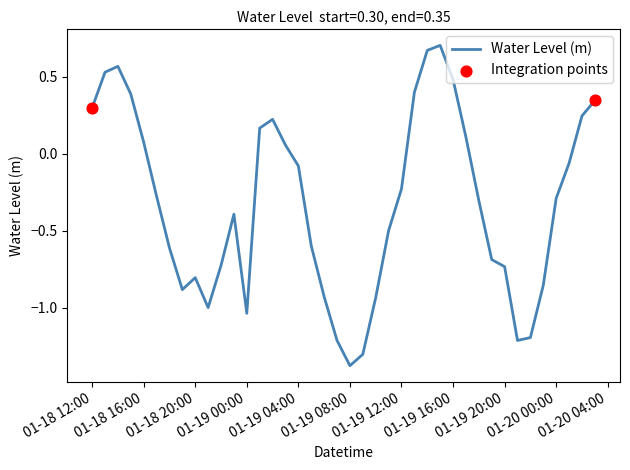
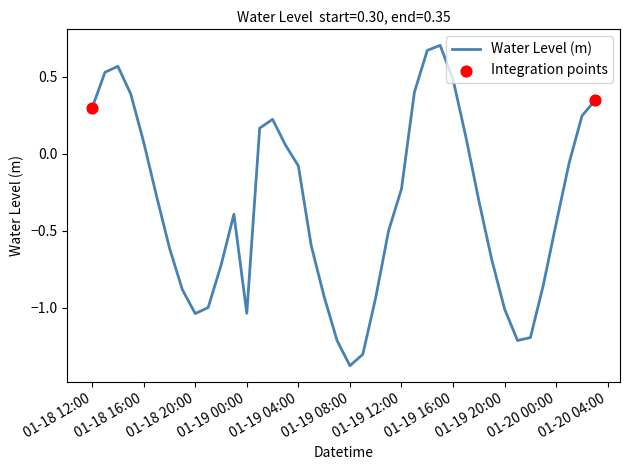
Water Level (m), 01-18 20:00: -0.80 -> -1.04
Water Level (m), 01-19 20:00: -0.73 -> -1.01
Water Level (m), 01-20 00:00: -0.29 -> -0.45
